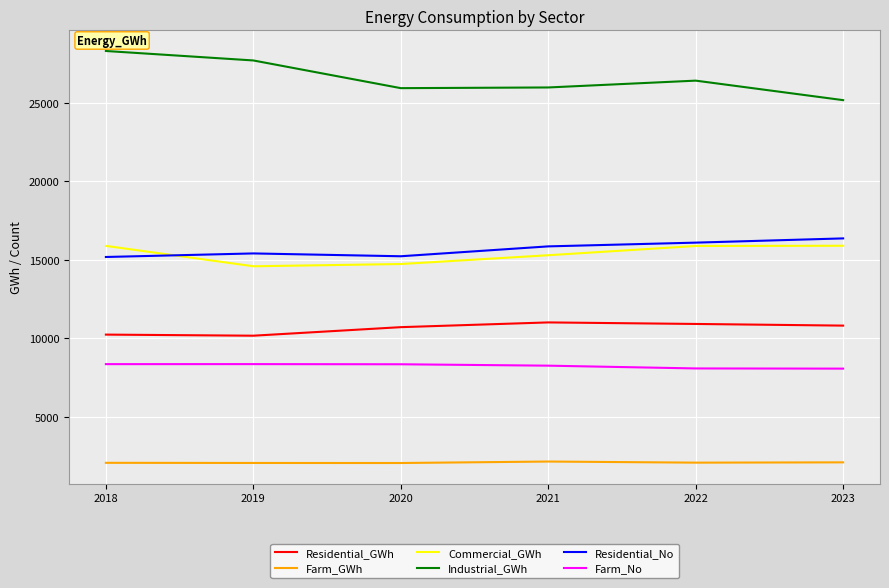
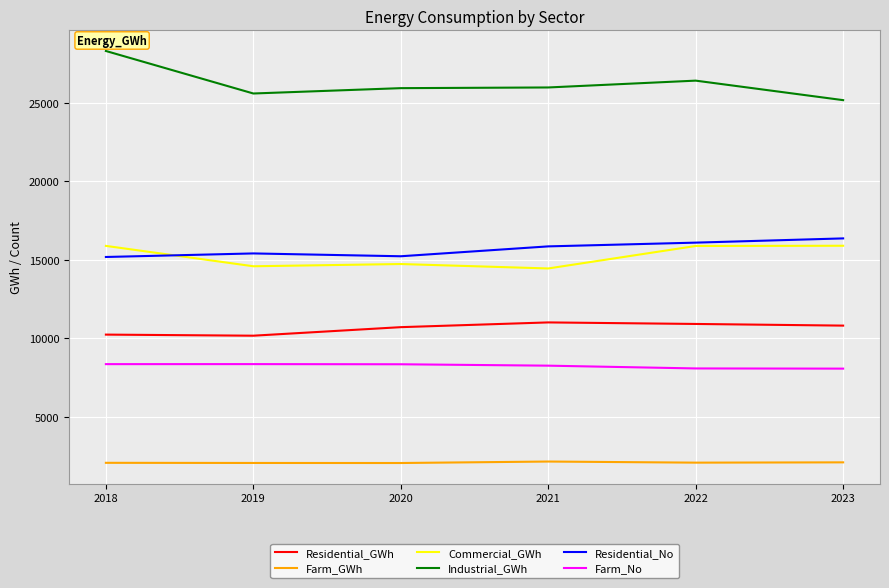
Industrial_GWh, 2019: 27700 -> 25600
Commercial_GWh, 2021: 15300 -> 14500
